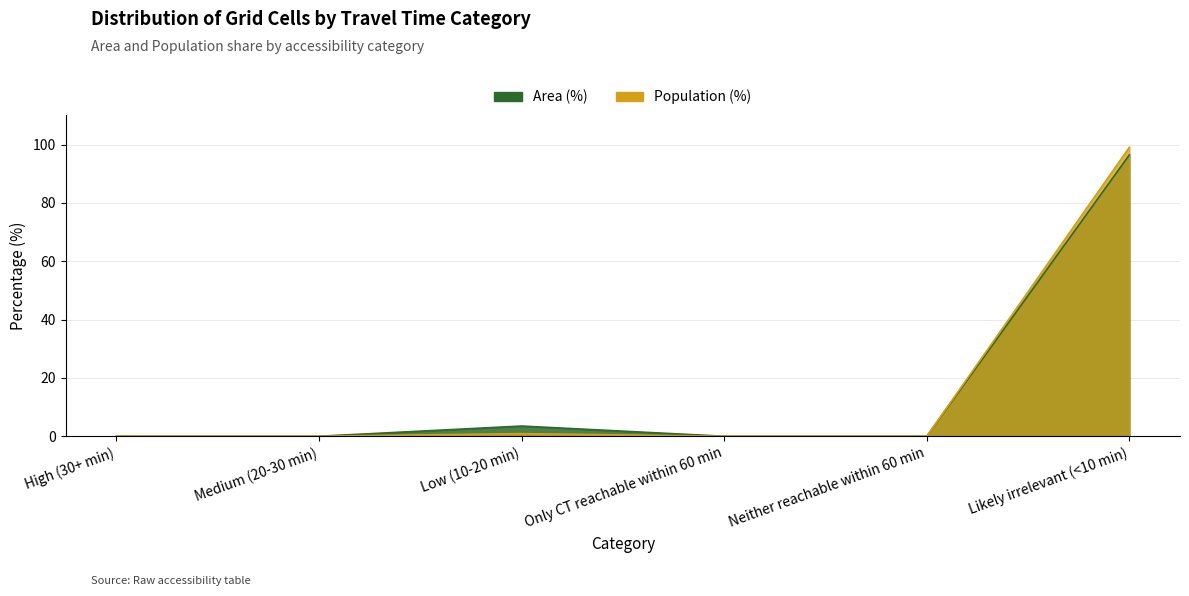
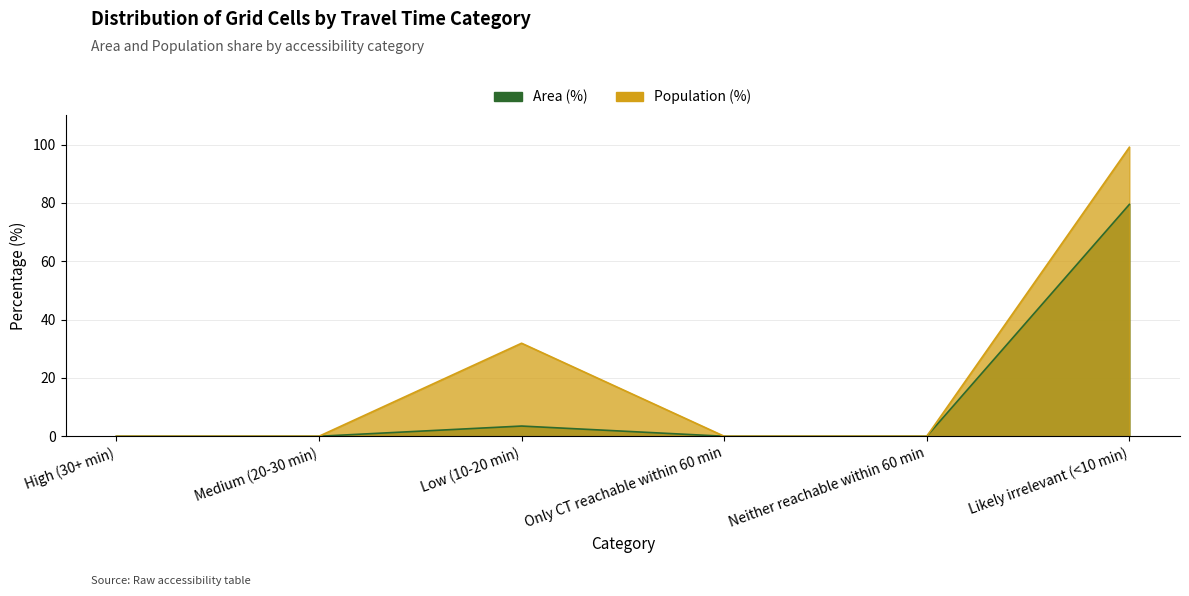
Population (%), Low (10-20 min): 1 -> 32
Area (%), Likely irrelevant (<10 min): 97 -> 80
